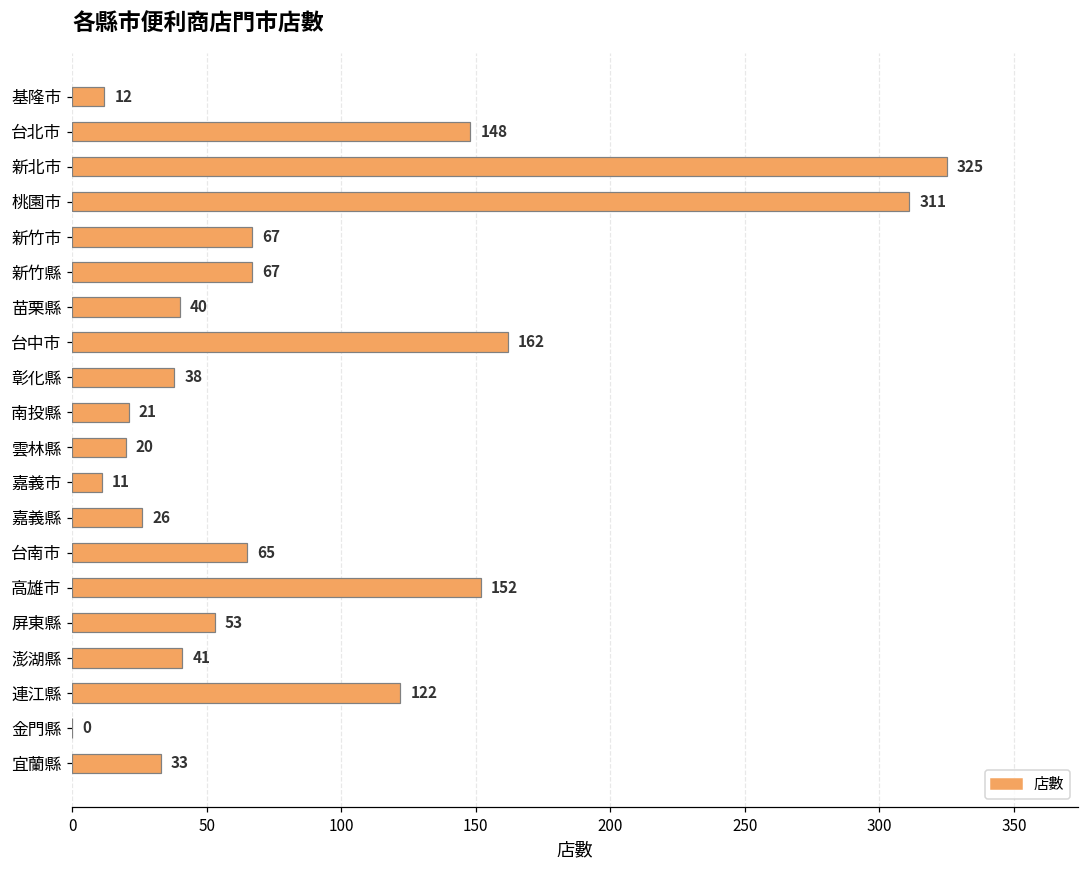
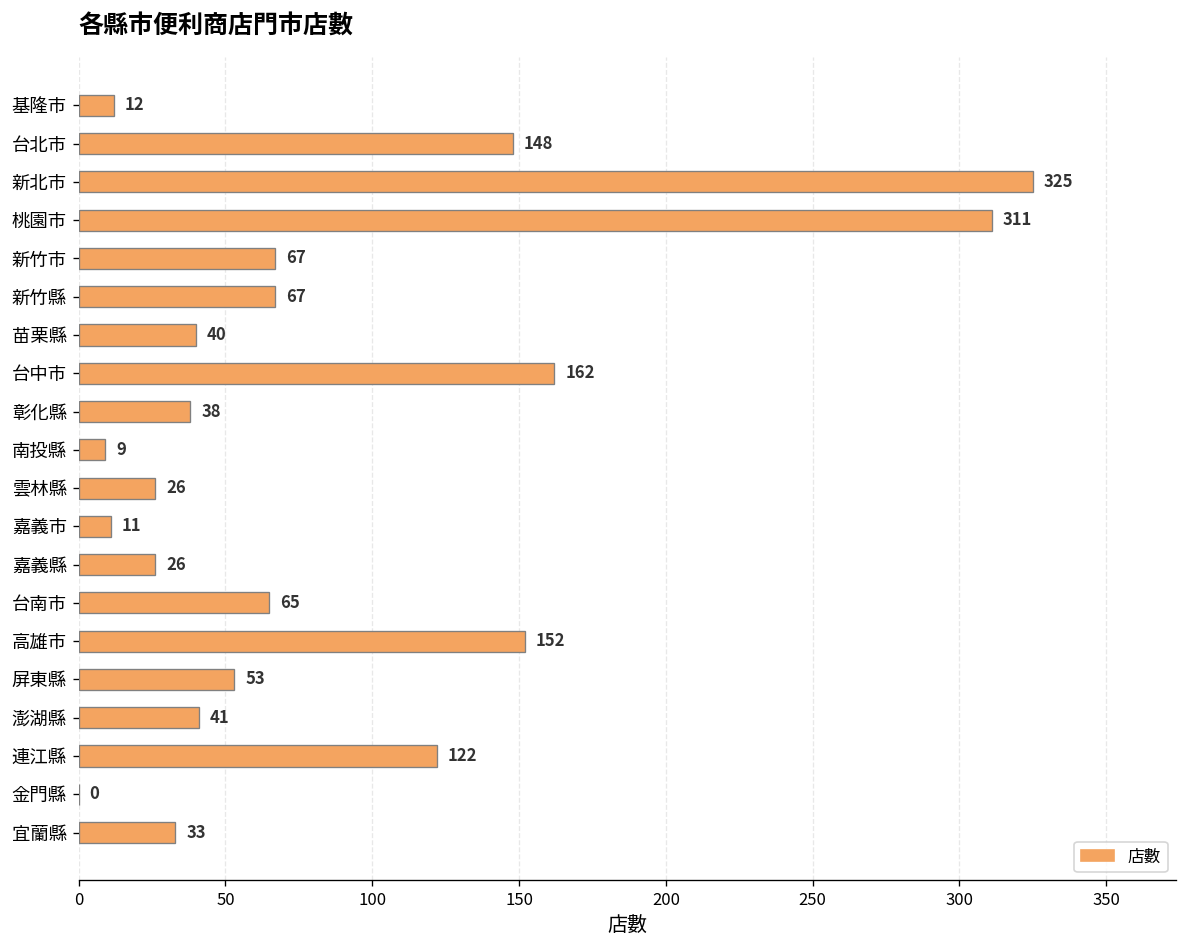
南投縣: 21 -> 9
雲林縣: 20 -> 26
